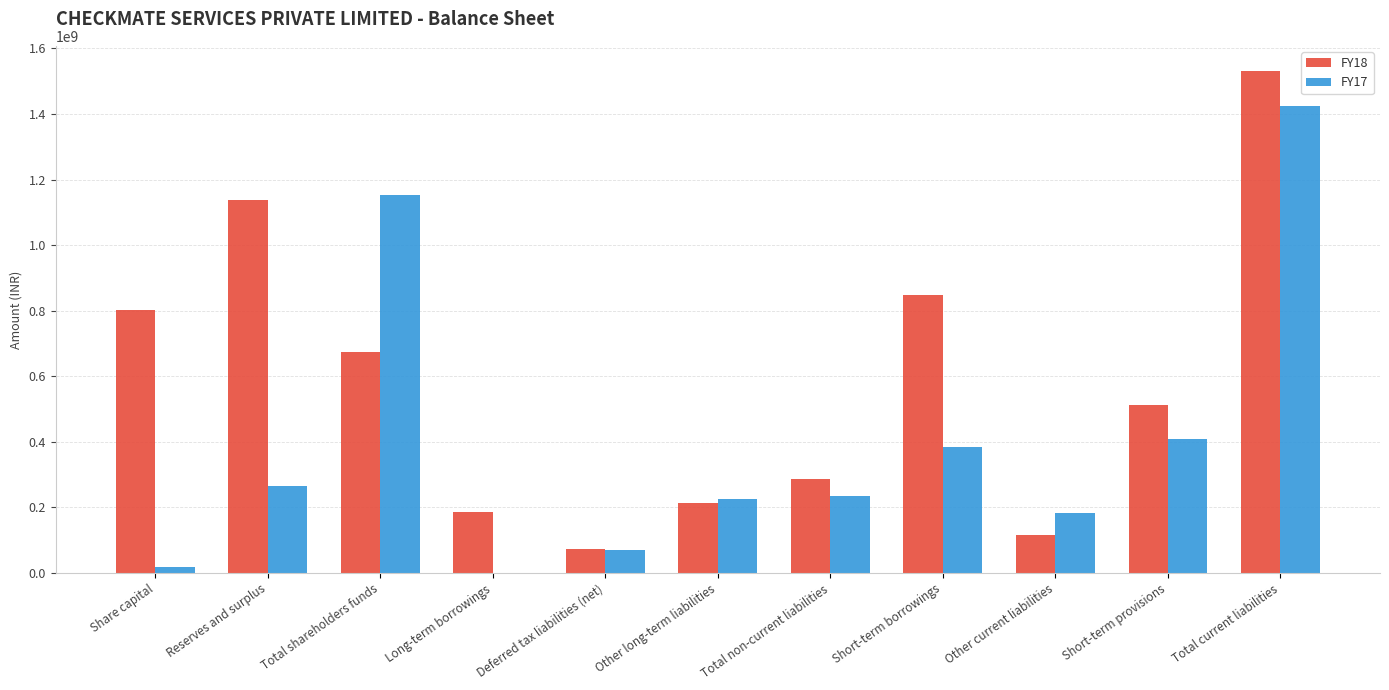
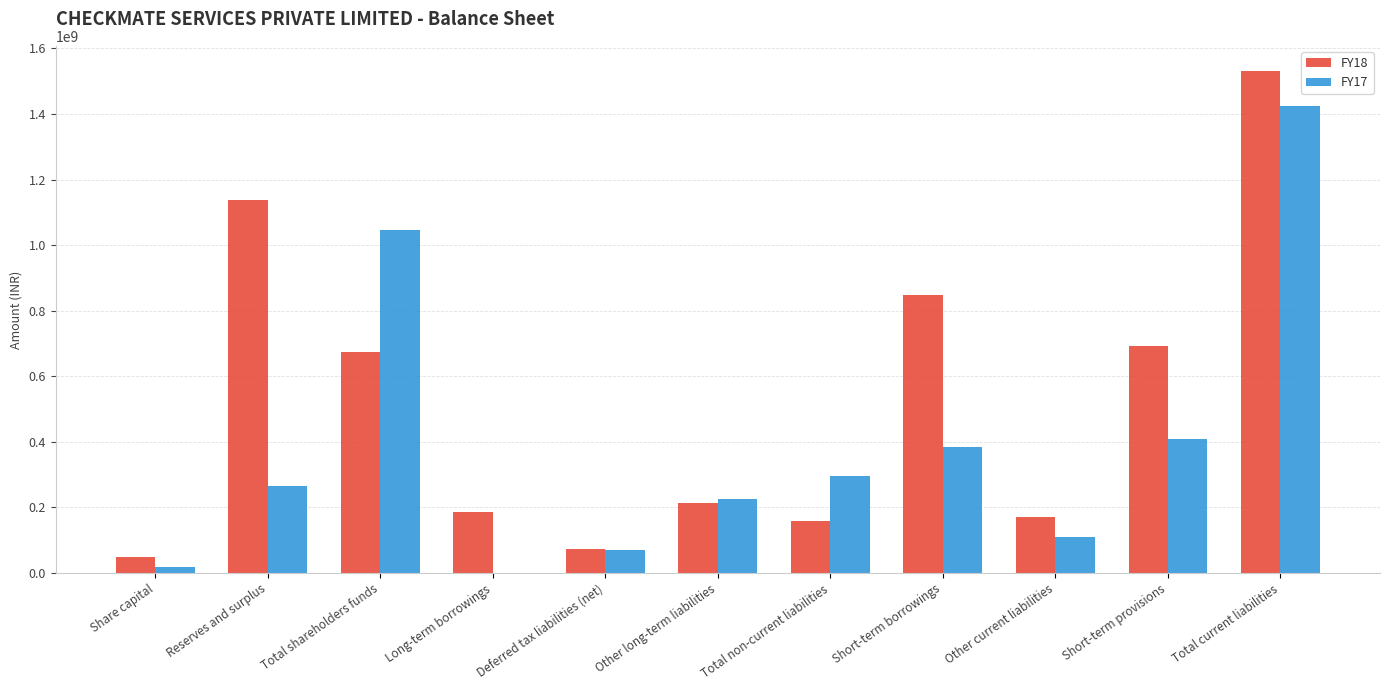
FY18, Share capital: 800000000 -> 50000000
FY17, Total shareholders funds: 1150000000 -> 1050000000
FY18, Total non-current liabilities: 290000000 -> 160000000
FY17, Total non-current liabilities: 240000000 -> 290000000
FY18, Other current liabilities: 110000000 -> 170000000
FY17, Other current liabilities: 180000000 -> 110000000
FY18, Short-term provisions: 510000000 -> 690000000
